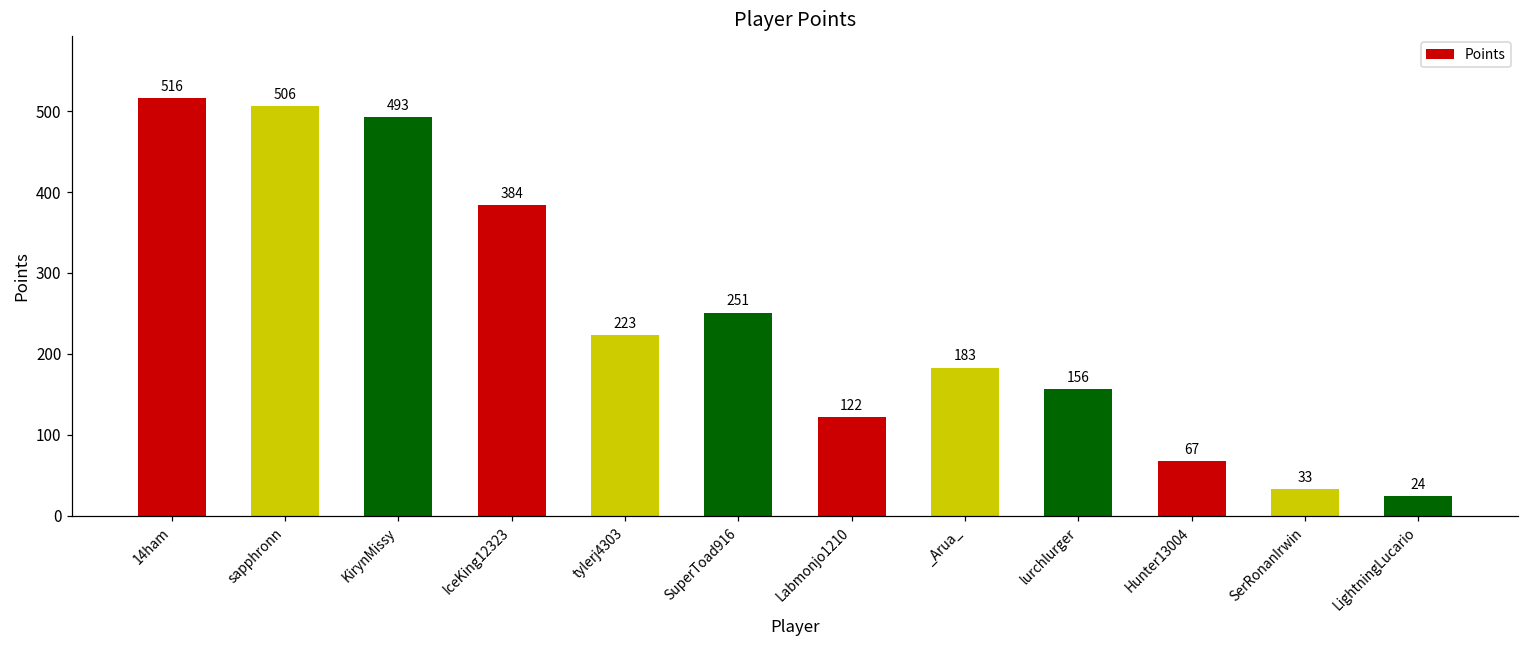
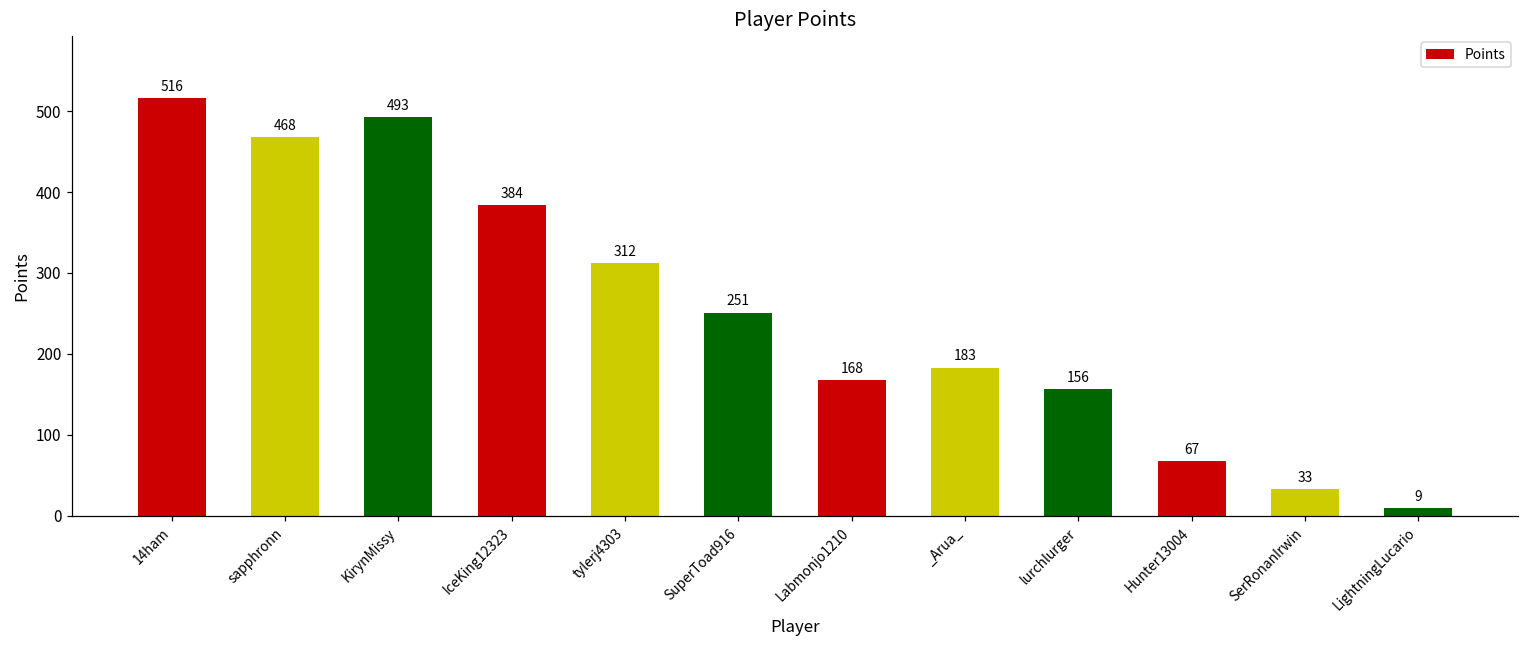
sapphronn: 506 -> 468
tylerj4303: 223 -> 312
Labmonjo1210: 122 -> 168
LightningLucario: 24 -> 9
